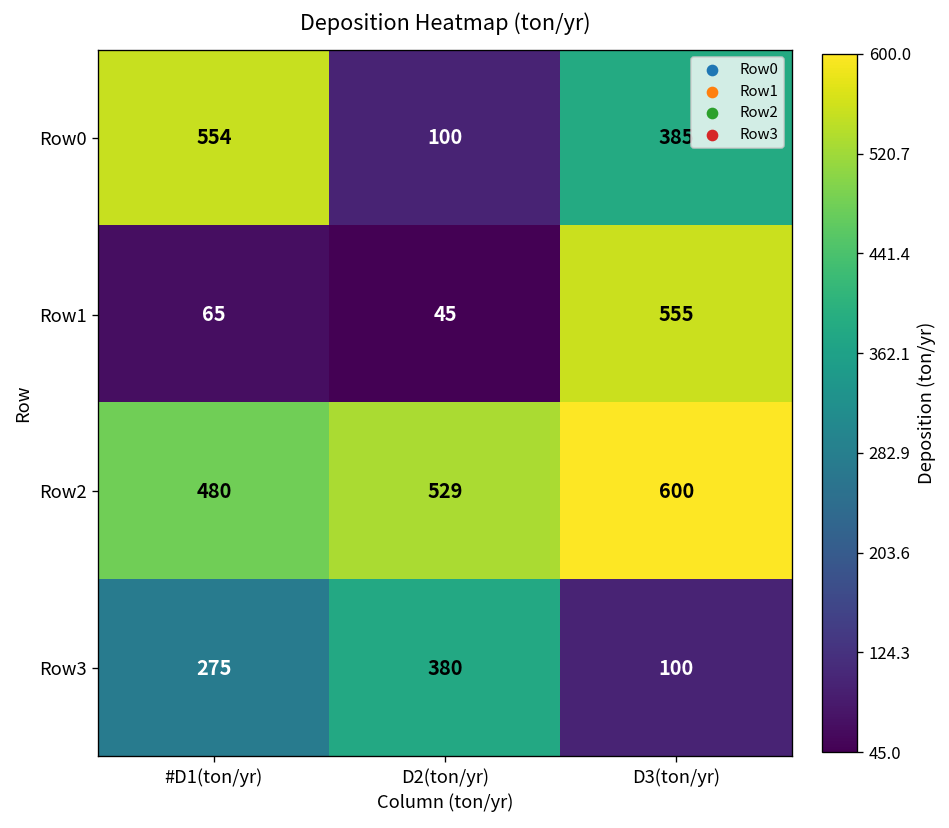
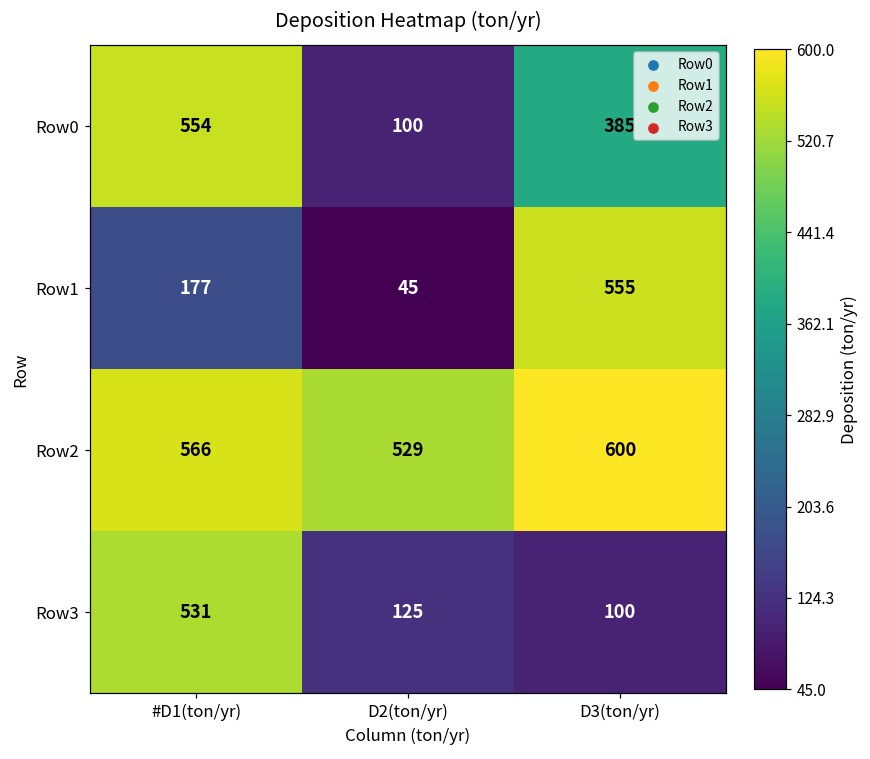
Row1, #D1(ton/yr): 65 -> 177
Row2, #D1(ton/yr): 480 -> 566
Row3, #D1(ton/yr): 275 -> 531
Row3, D2(ton/yr): 380 -> 125
